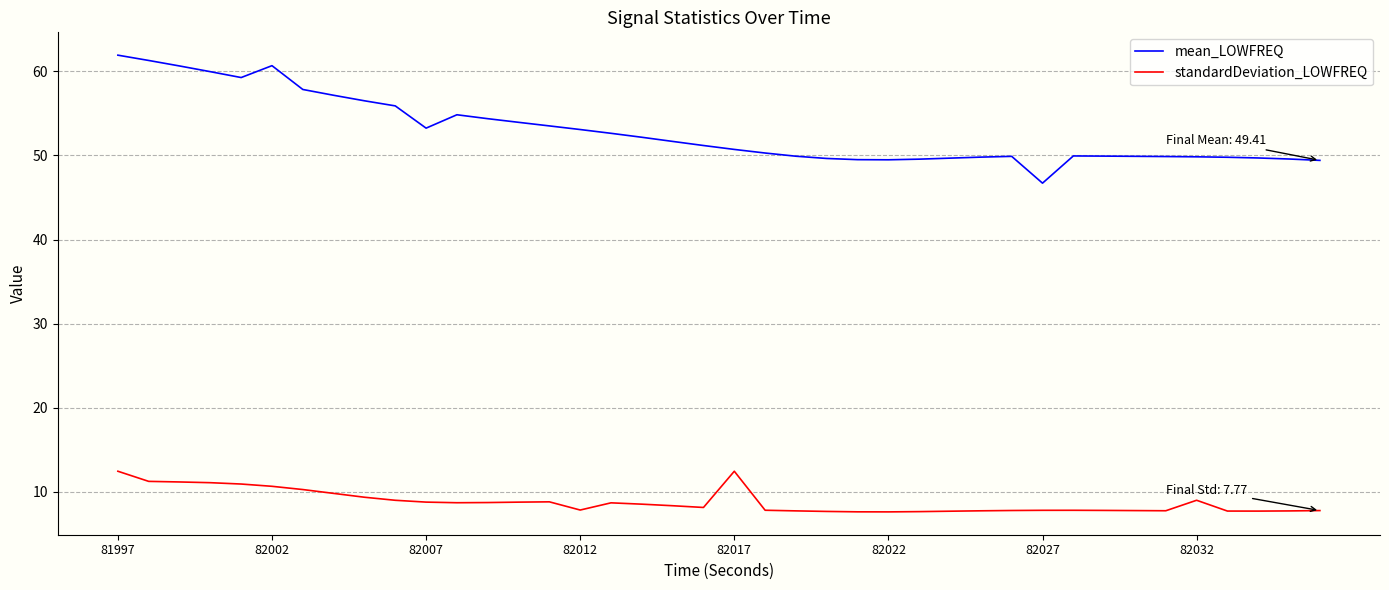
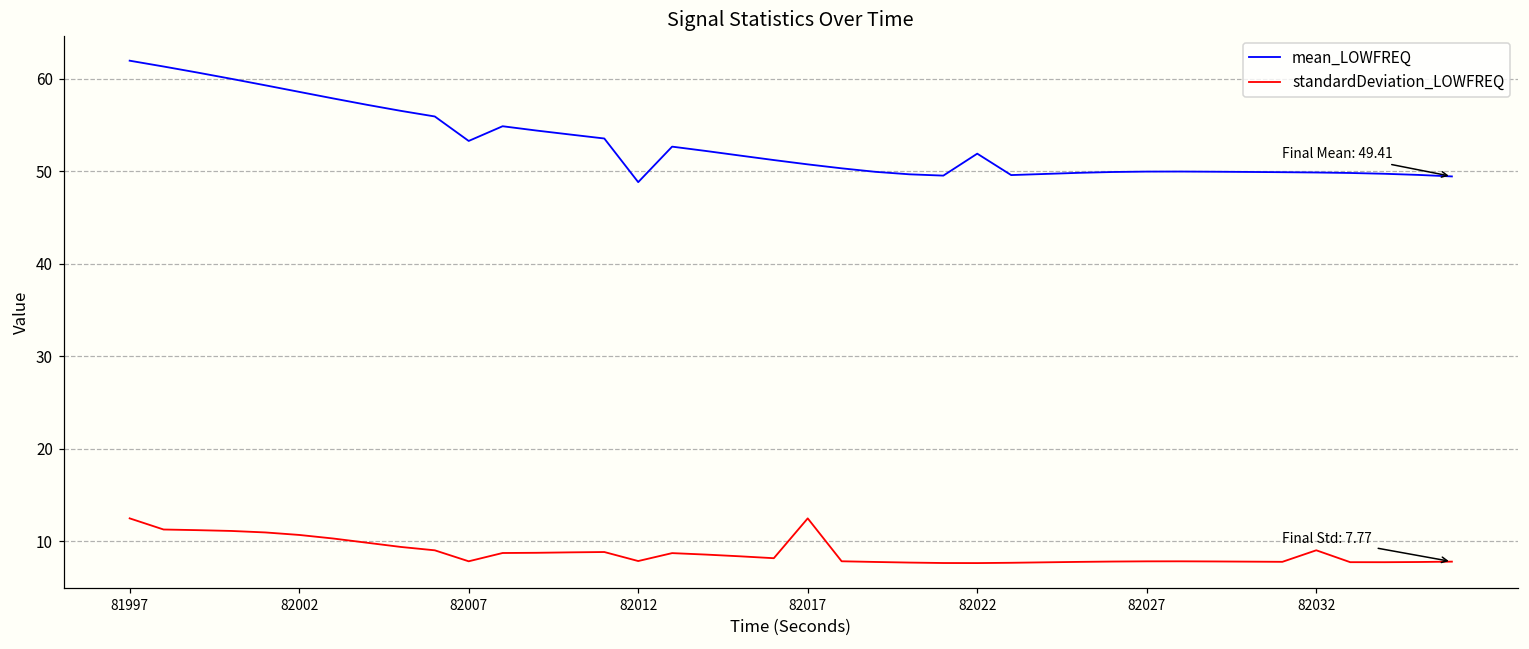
mean_LOWFREQ, 82002: 61 -> 59
standardDeviation_LOWFREQ, 82007: 9 -> 8
mean_LOWFREQ, 82012: 53 -> 49
mean_LOWFREQ, 82022: 49 -> 52
mean_LOWFREQ, 82027: 47 -> 50
